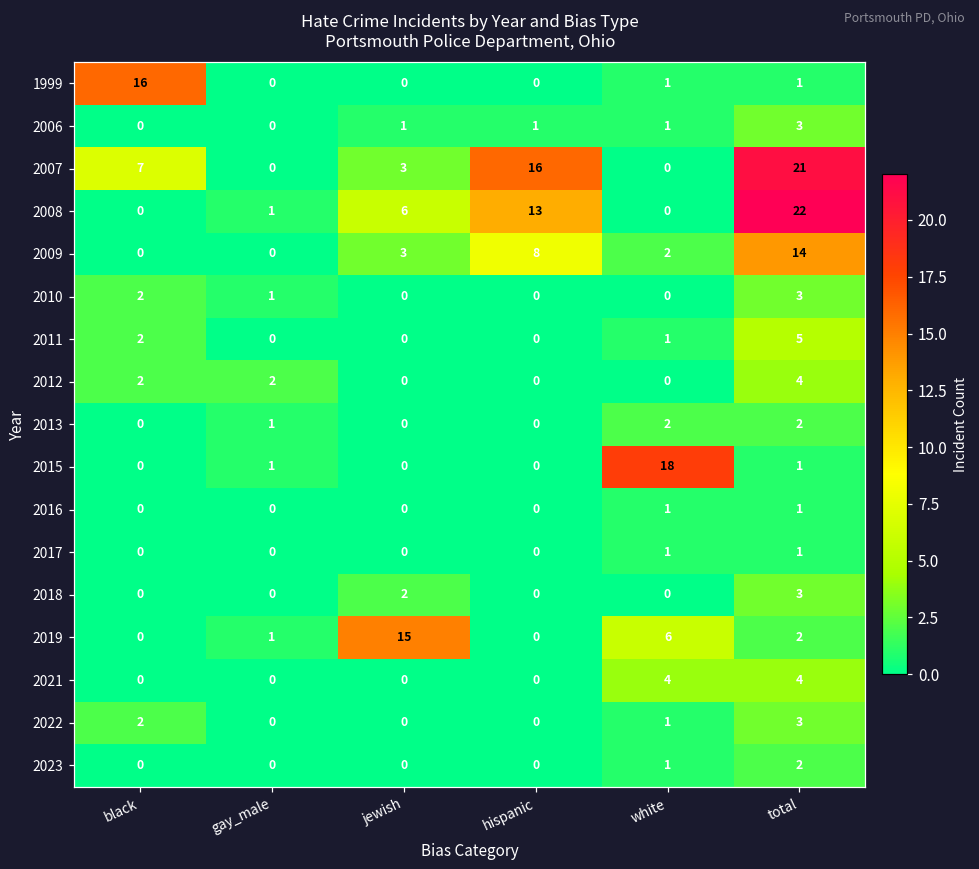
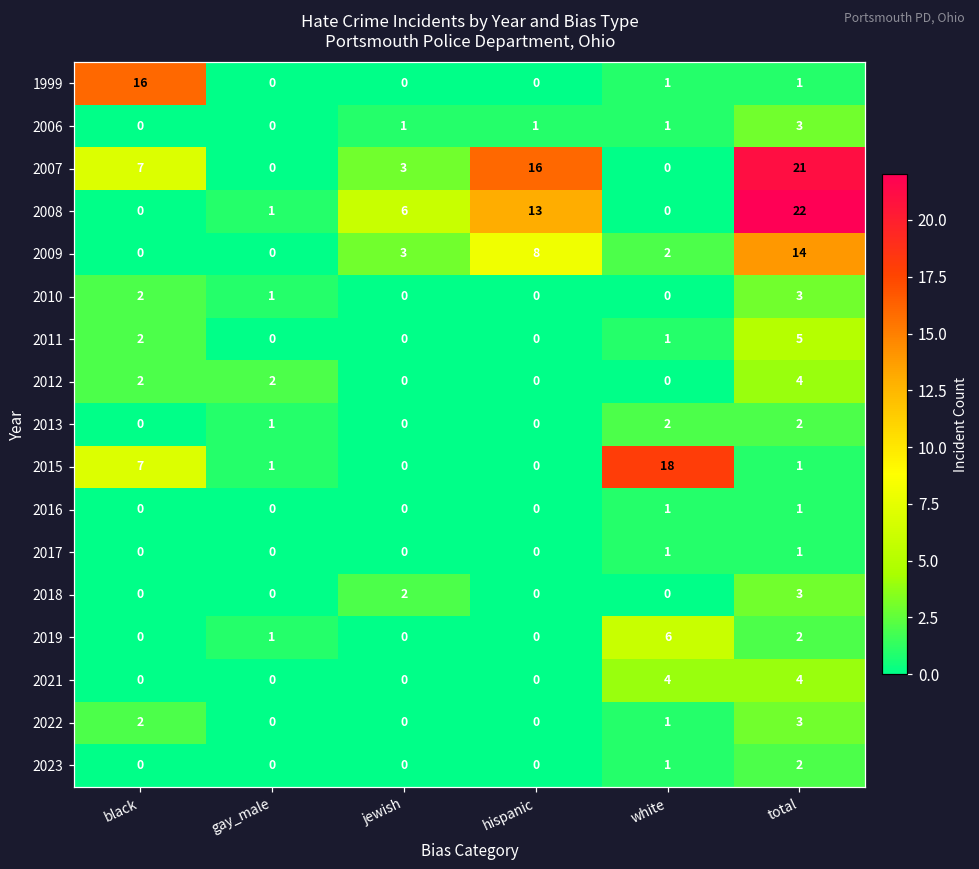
2015, black: 0 -> 7
2019, jewish: 15 -> 0
